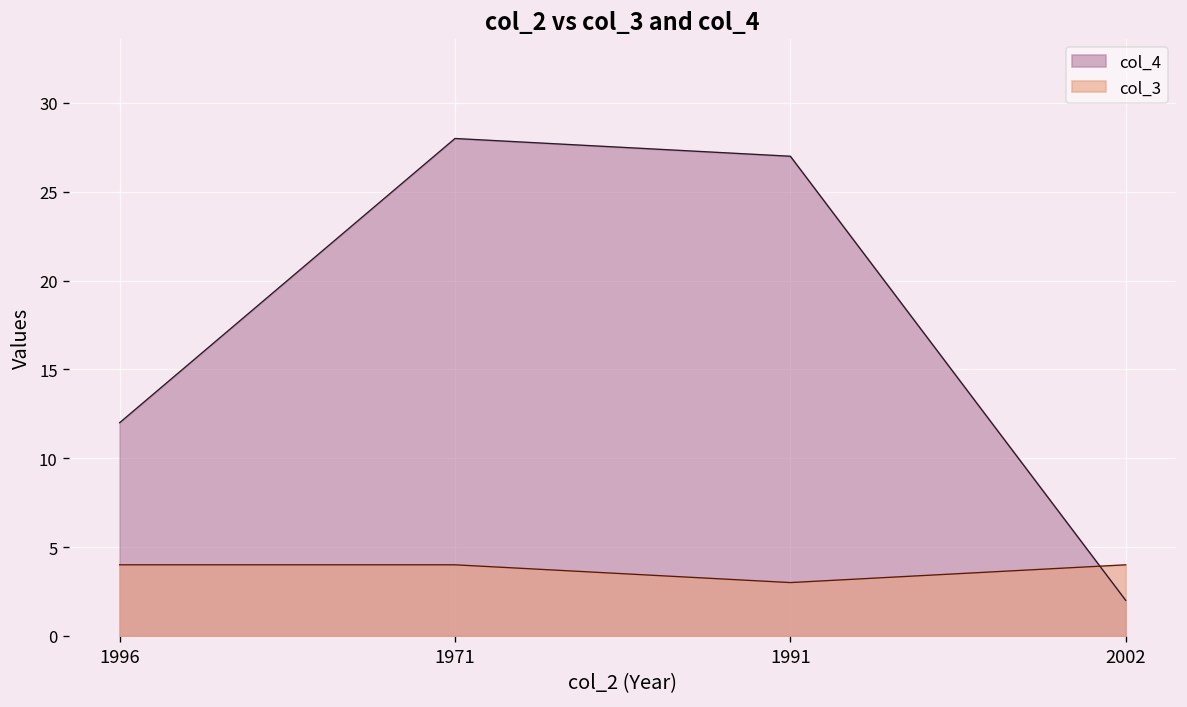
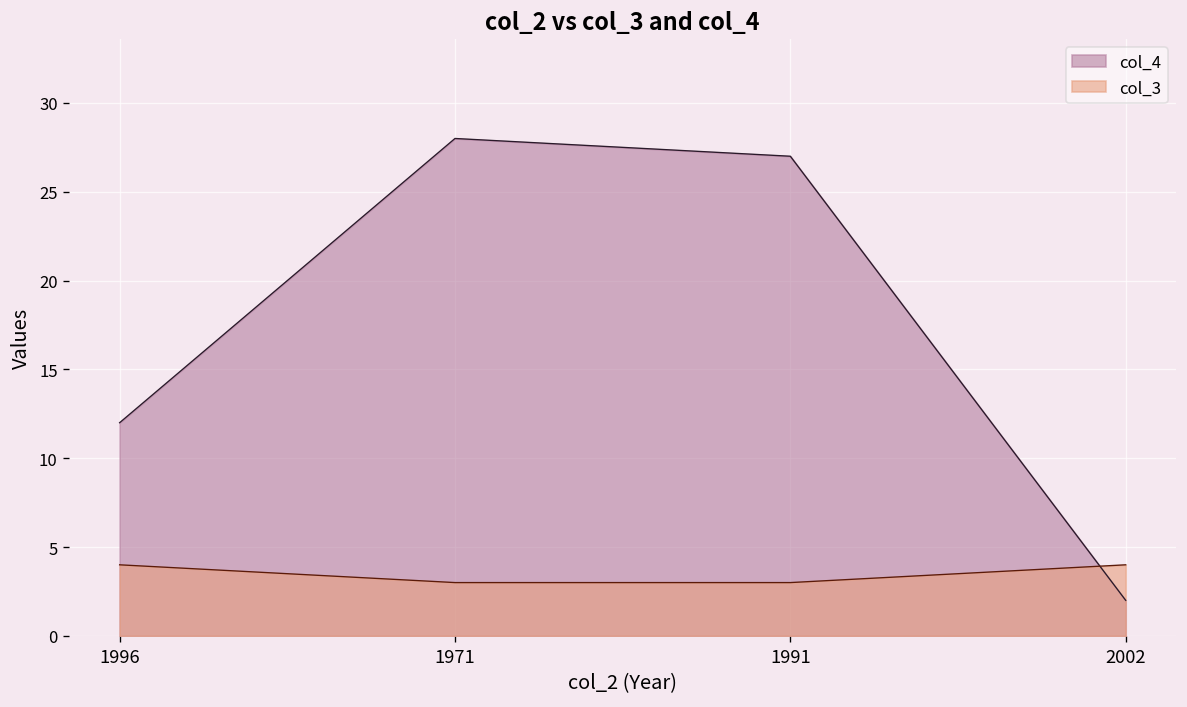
col_3, 1971: 4 -> 3
